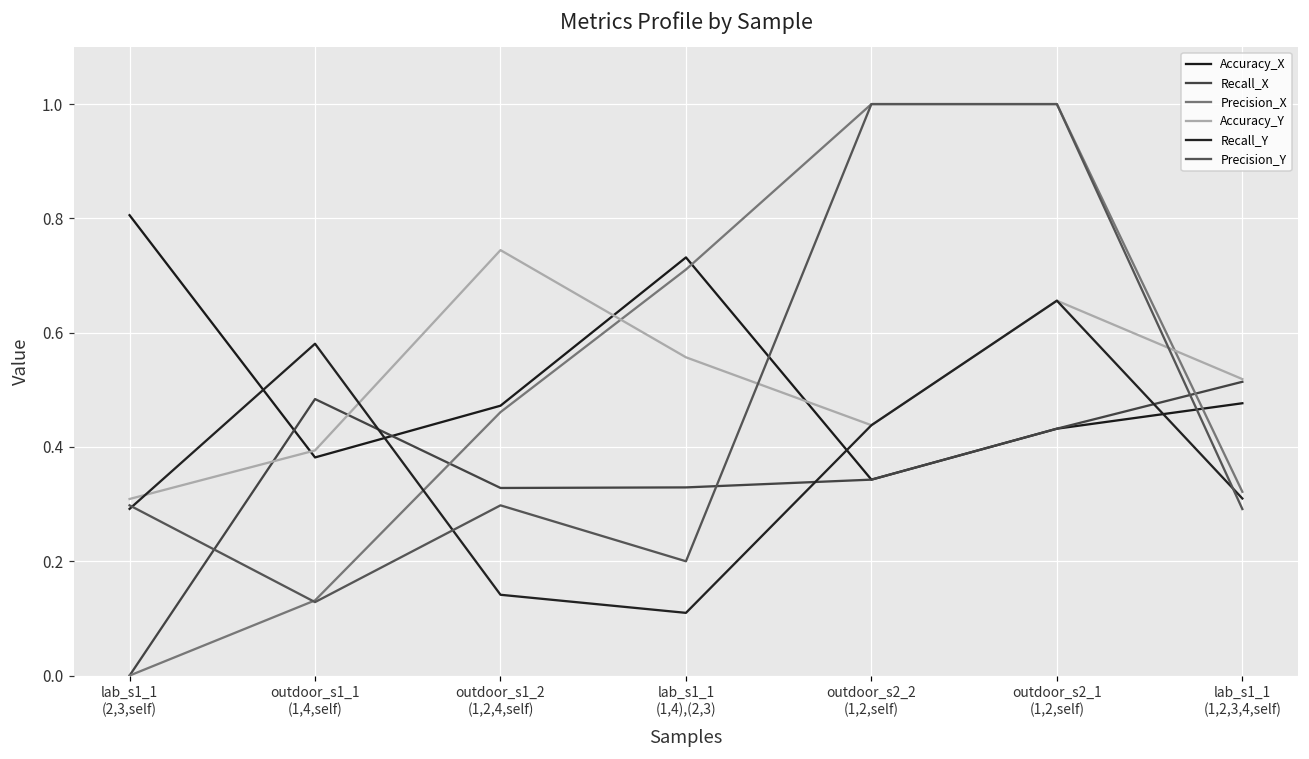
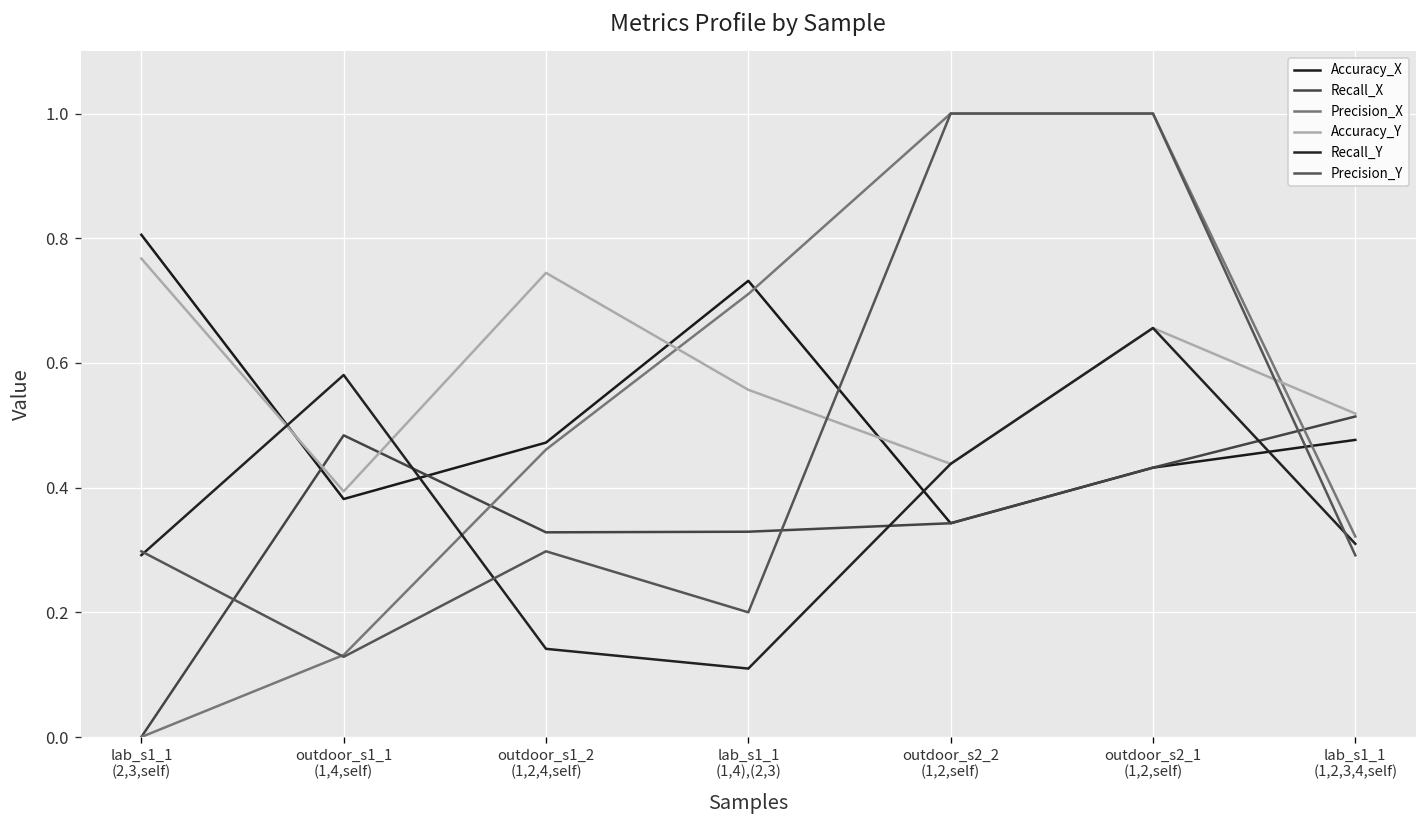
Accuracy_Y, lab_s1_1 (2,3,self): 0.31 -> 0.77
